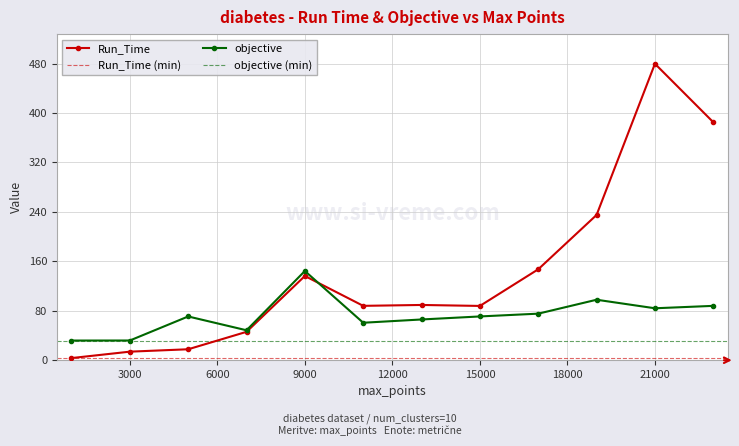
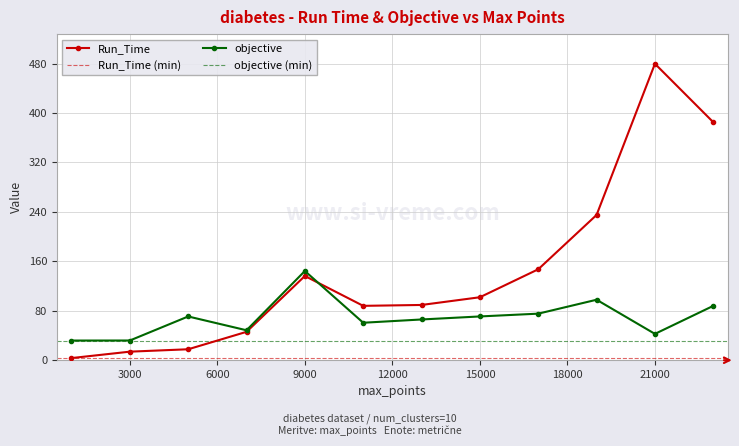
Run_Time, 15000: 90 -> 100
objective, 21000: 80 -> 40
